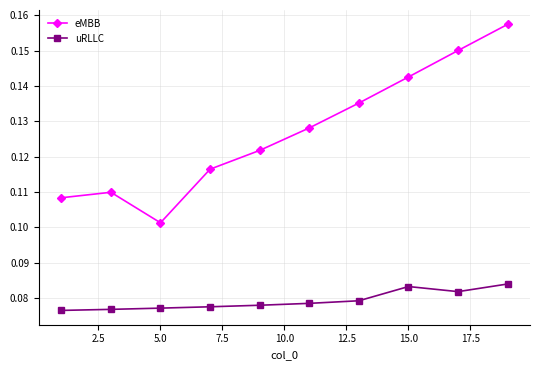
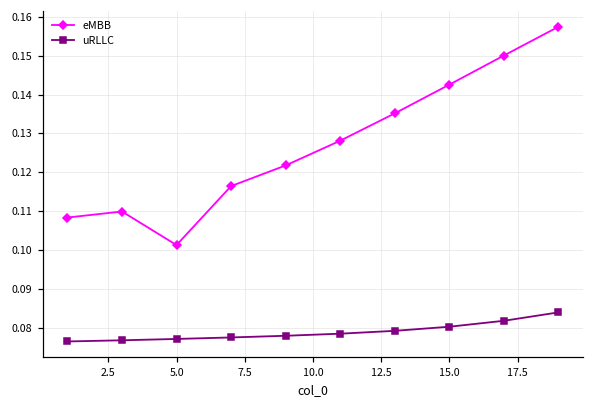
uRLLC, 15.0: 0.083 -> 0.080
